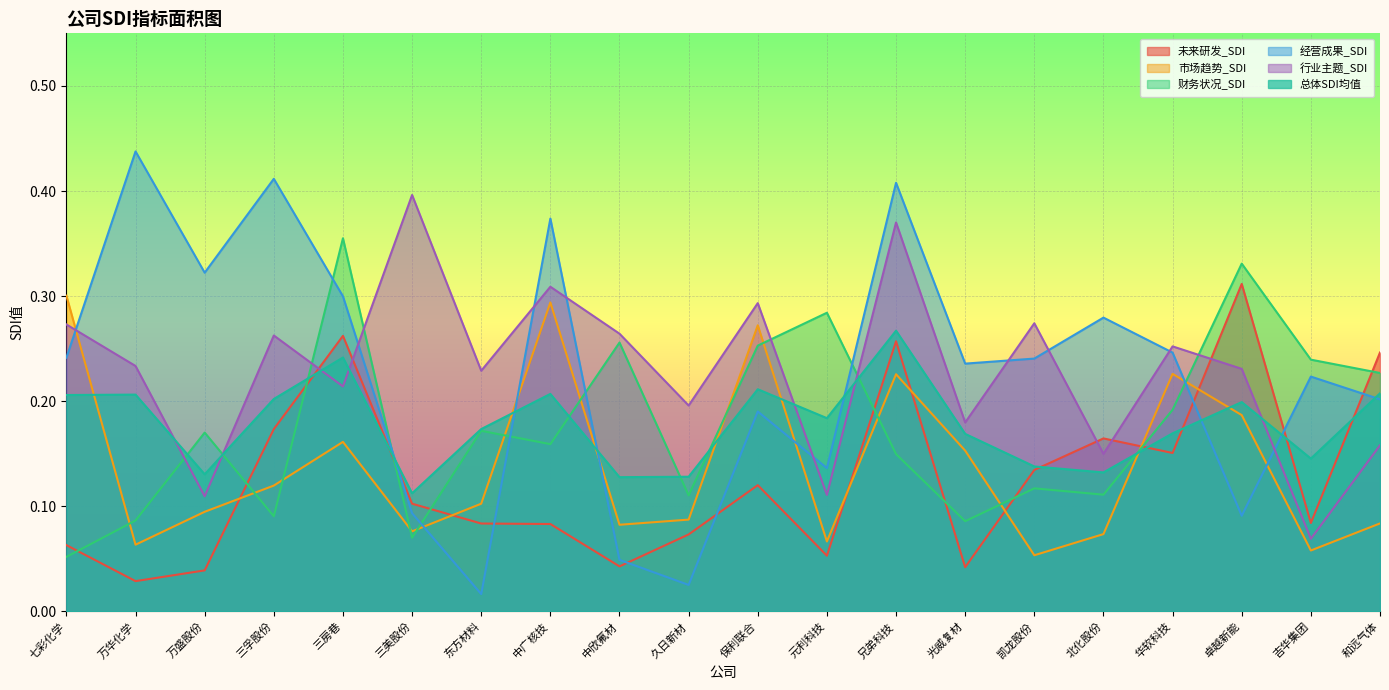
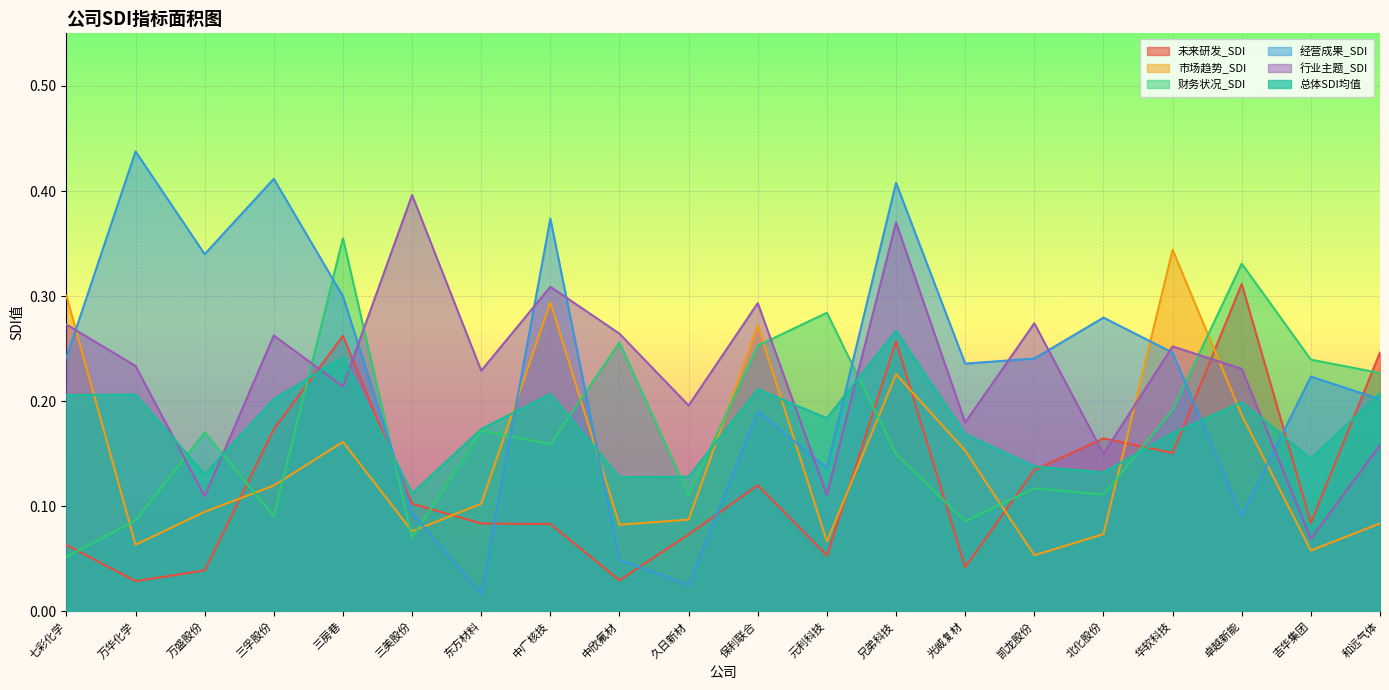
经营成果_SDI, 万盛股份: 0.322 -> 0.340
未来研发_SDI, 中欣氟材: 0.043 -> 0.030
市场趋势_SDI, 华软科技: 0.226 -> 0.344
